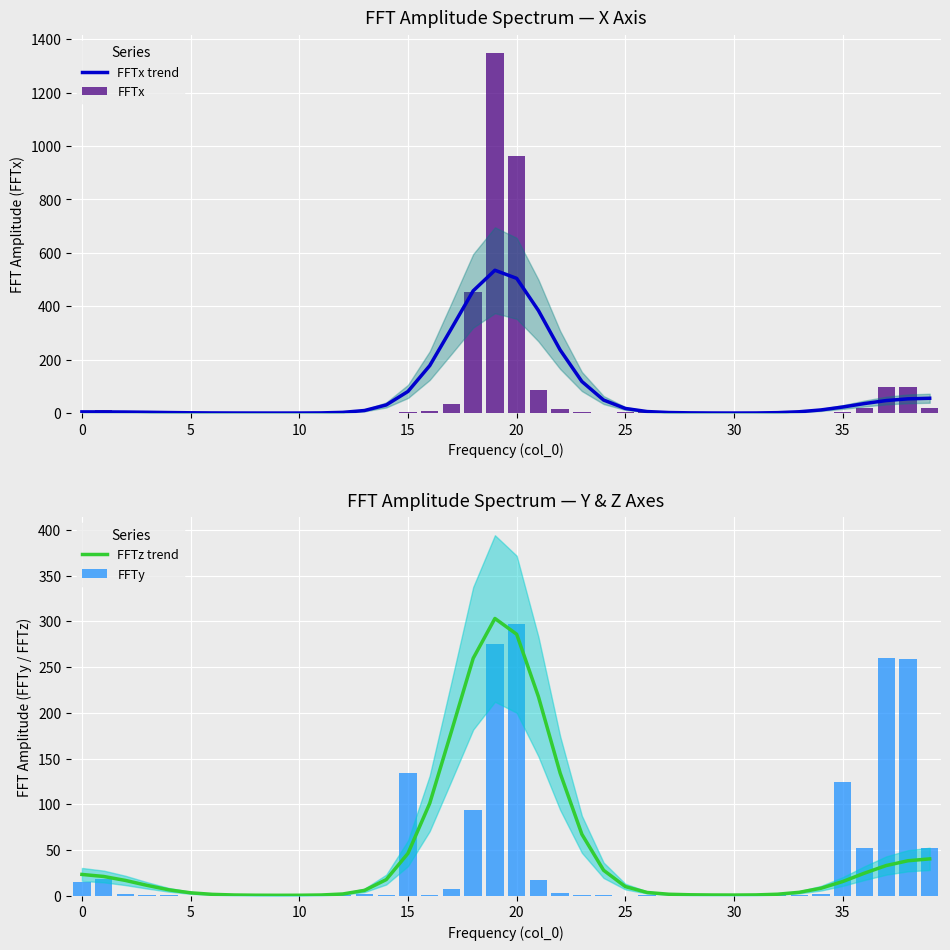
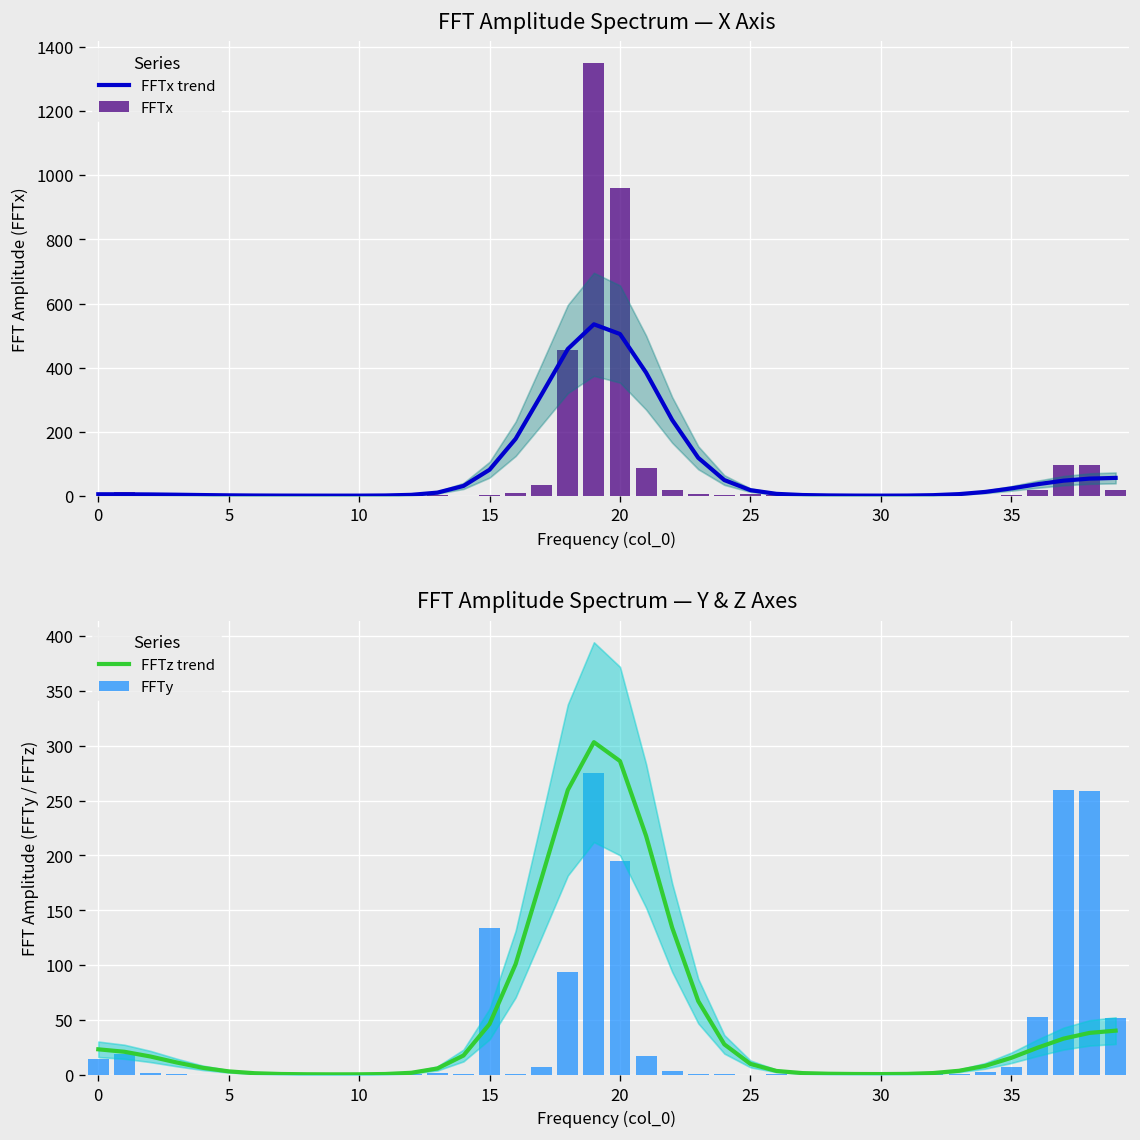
FFT Amplitude Spectrum — Y & Z Axes, FFTy, 20: 300 -> 190
FFT Amplitude Spectrum — Y & Z Axes, FFTy, 35: 120 -> 10
